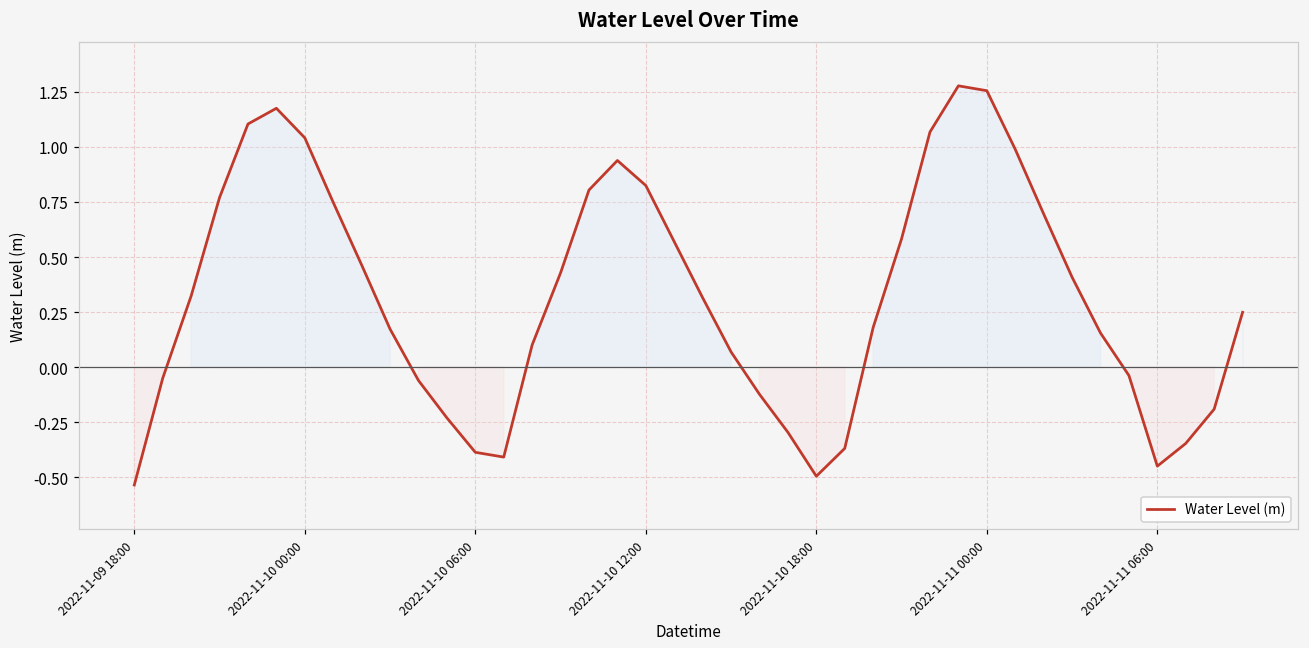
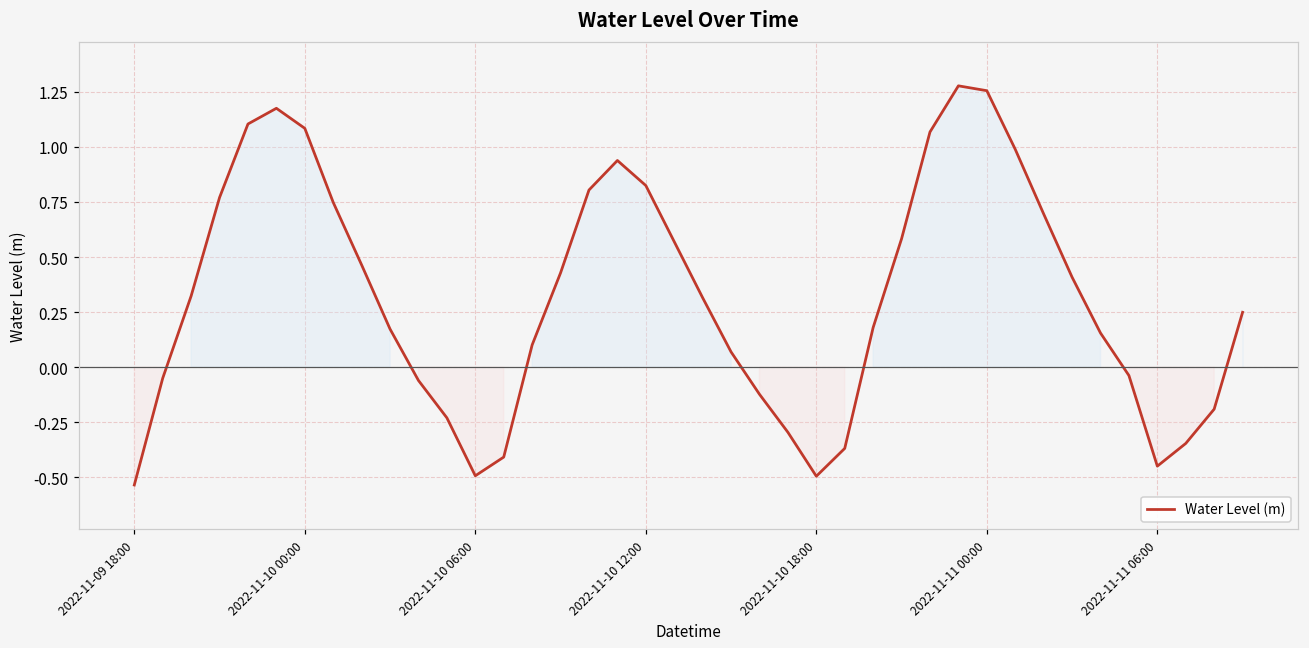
2022-11-10 00:00: 1.04 -> 1.08
2022-11-10 06:00: -0.39 -> -0.49
